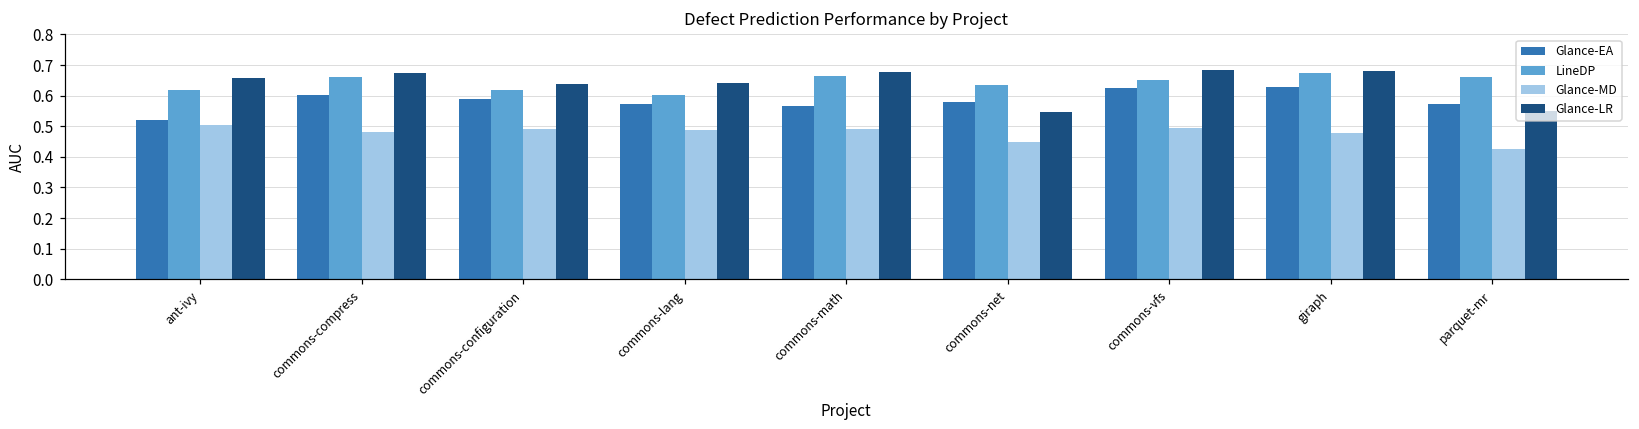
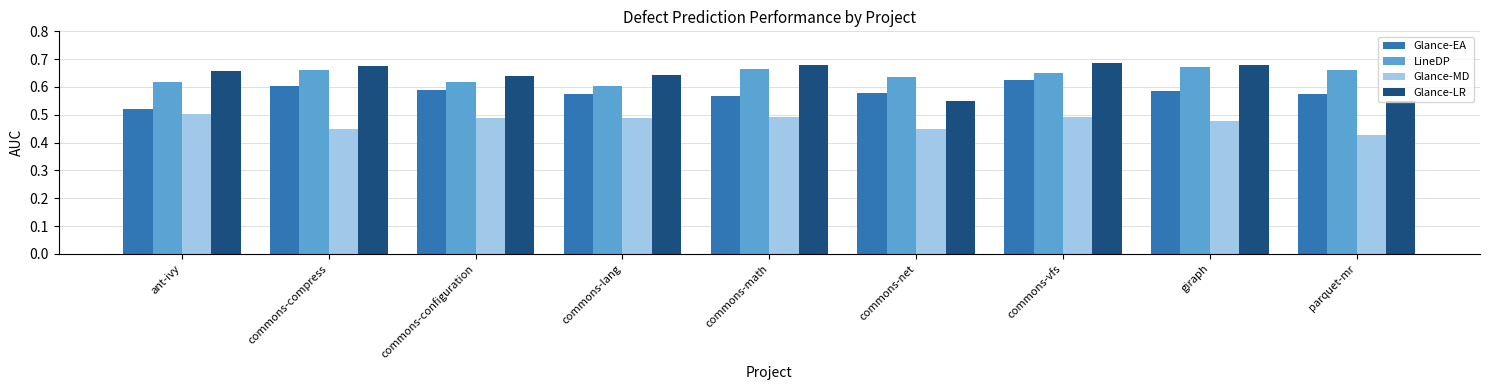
Glance-MD, commons-compress: 0.48 -> 0.45
Glance-EA, giraph: 0.63 -> 0.59
